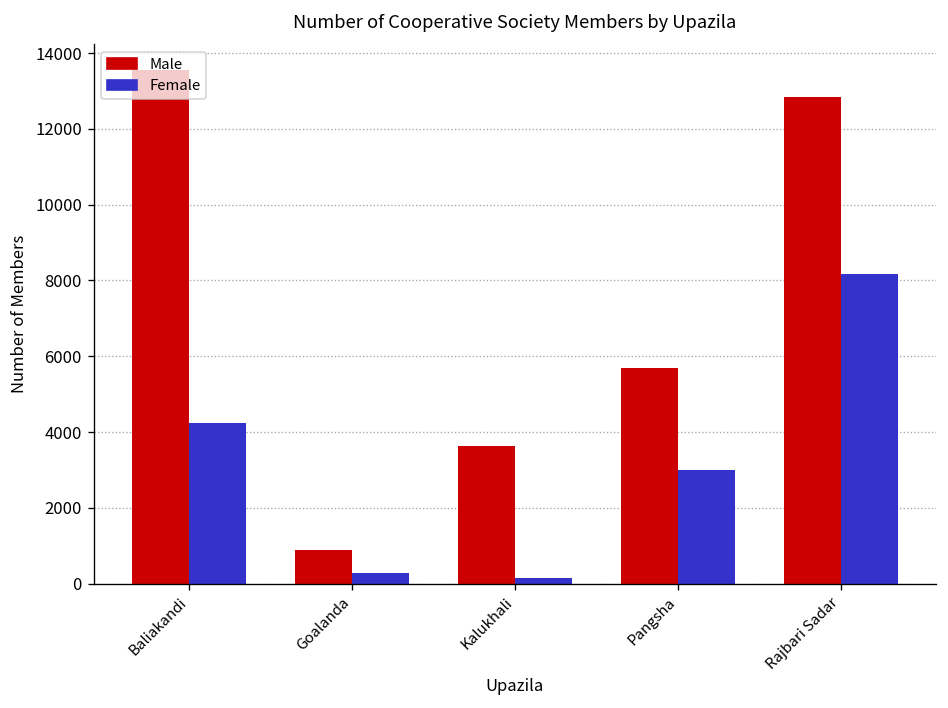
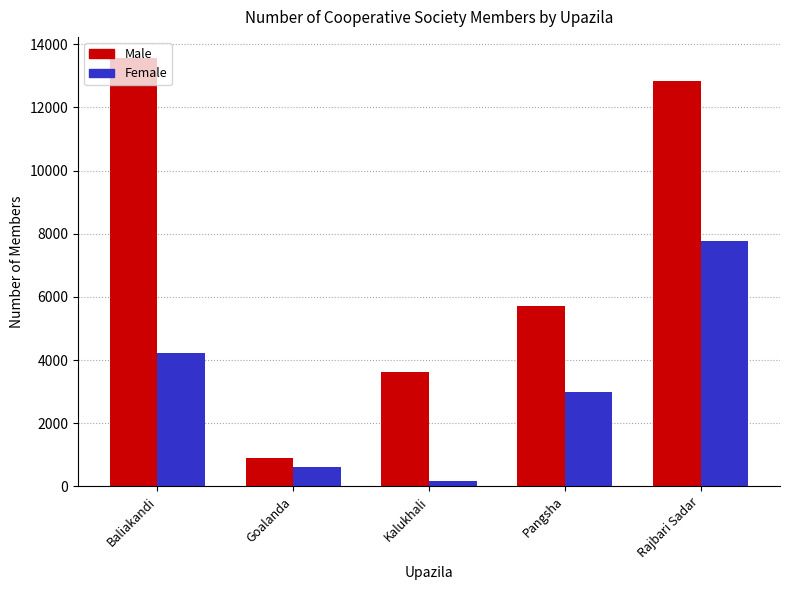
Female, Goalanda: 300 -> 600
Female, Rajbari Sadar: 8200 -> 7800
